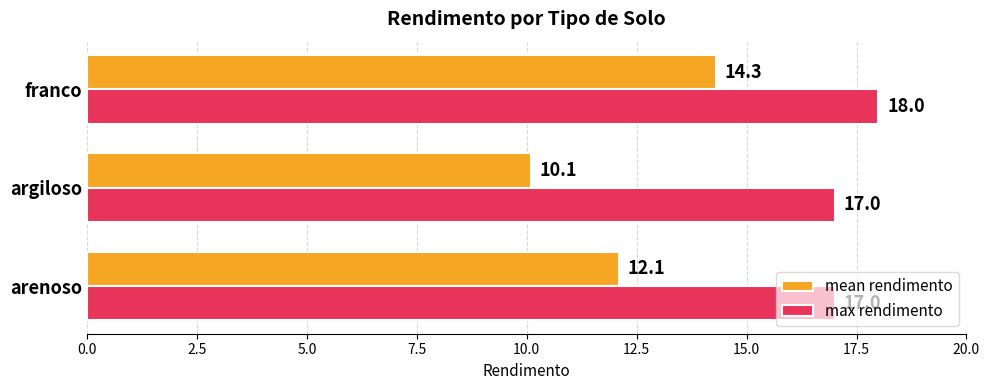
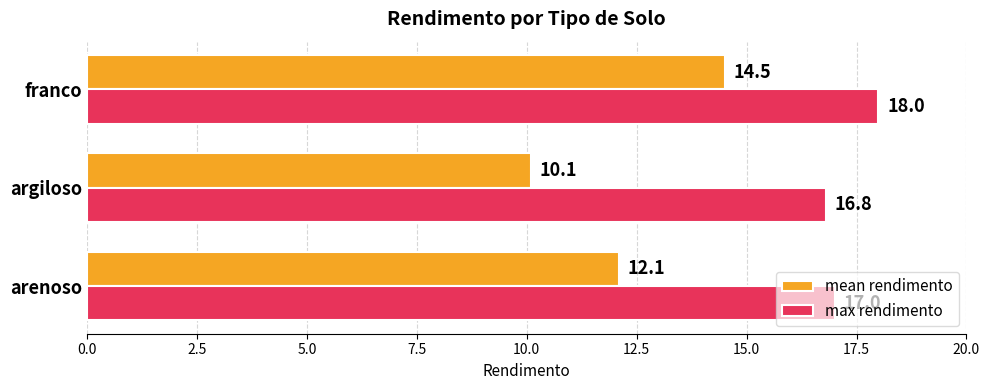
mean rendimento, franco: 14.3 -> 14.5
max rendimento, argiloso: 17.0 -> 16.8
